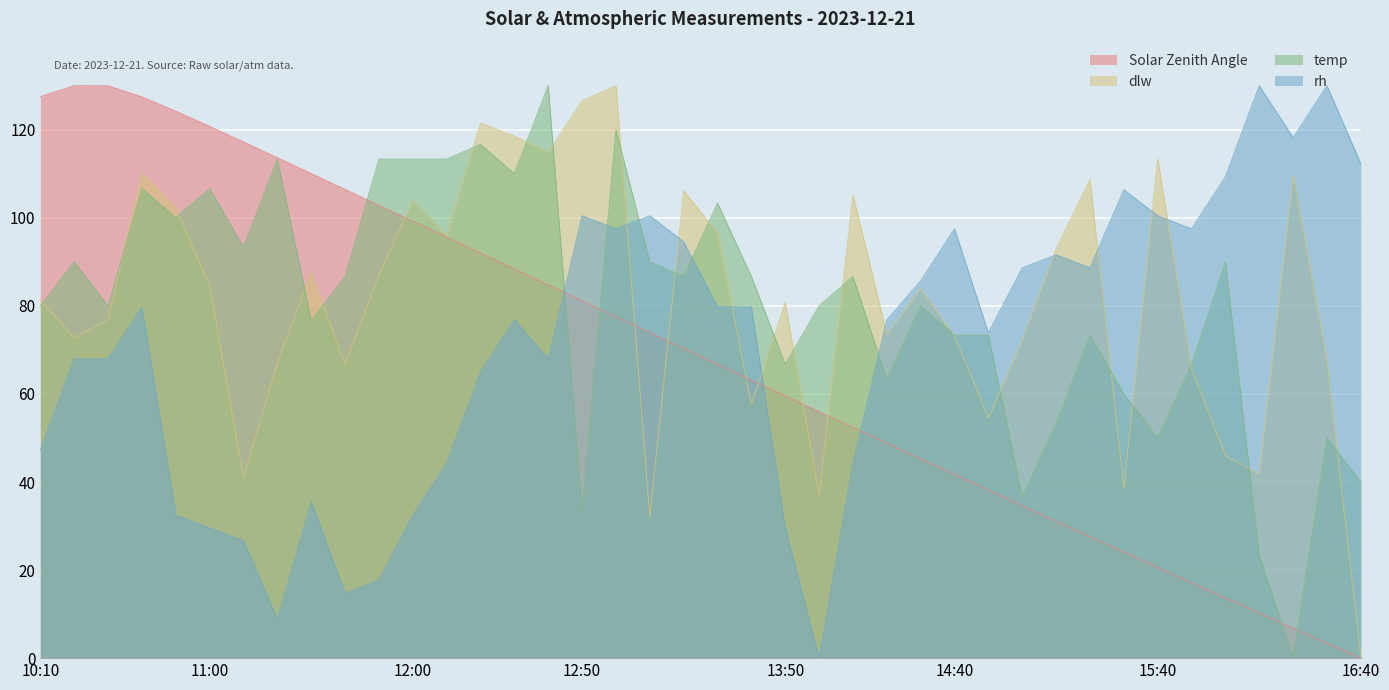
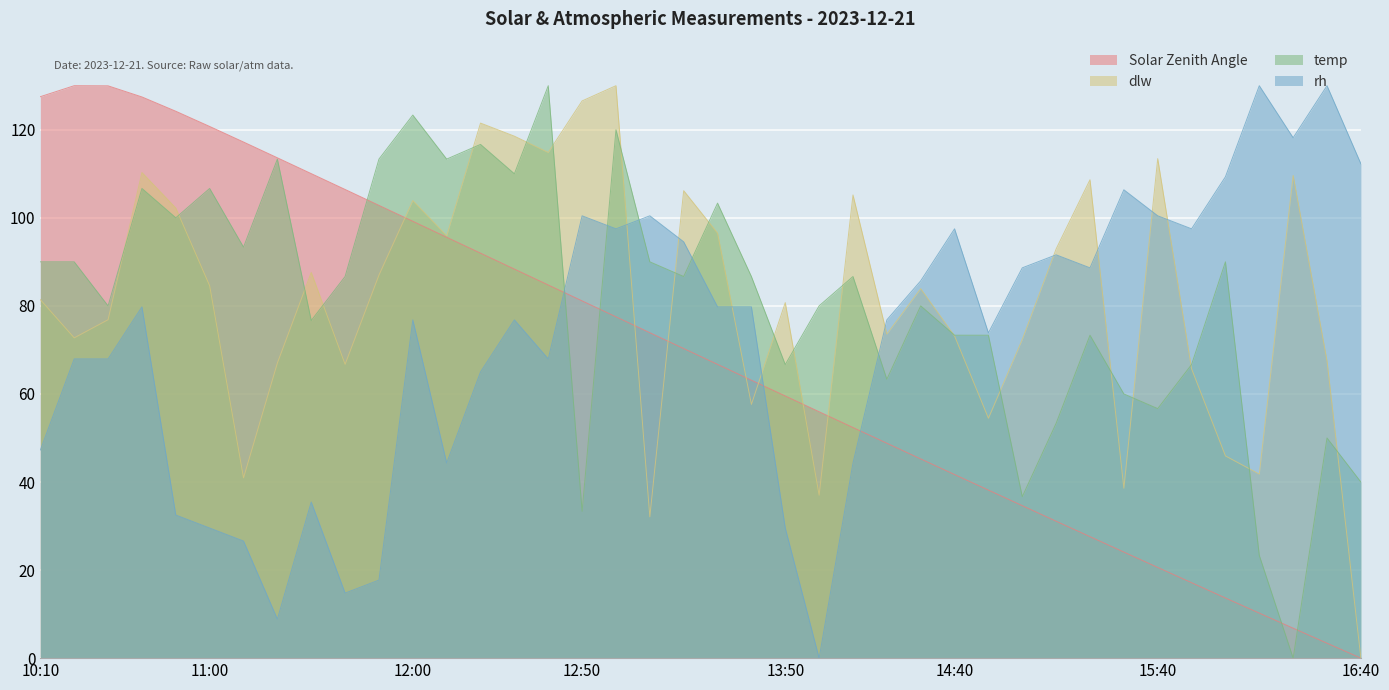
temp, 10:10: 80 -> 90
temp, 12:00: 113 -> 123
rh, 12:00: 32 -> 77
temp, 15:40: 50 -> 57
